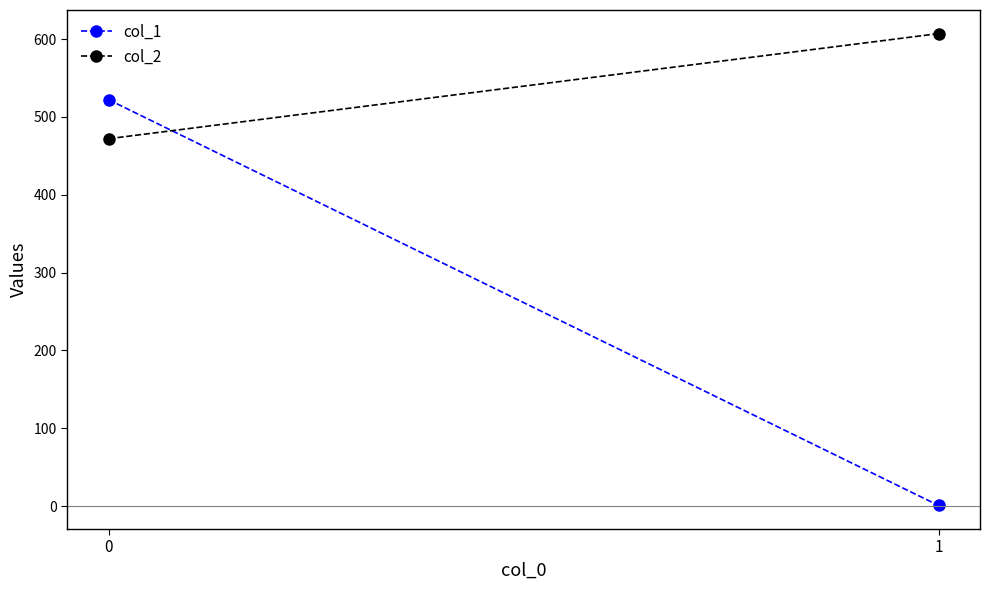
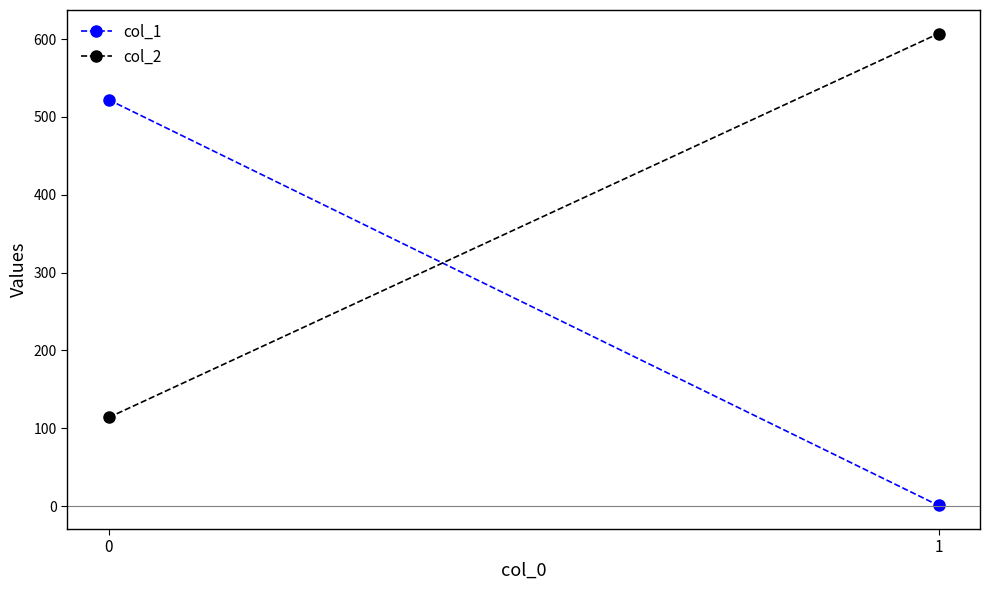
col_2, 0: 470 -> 110
